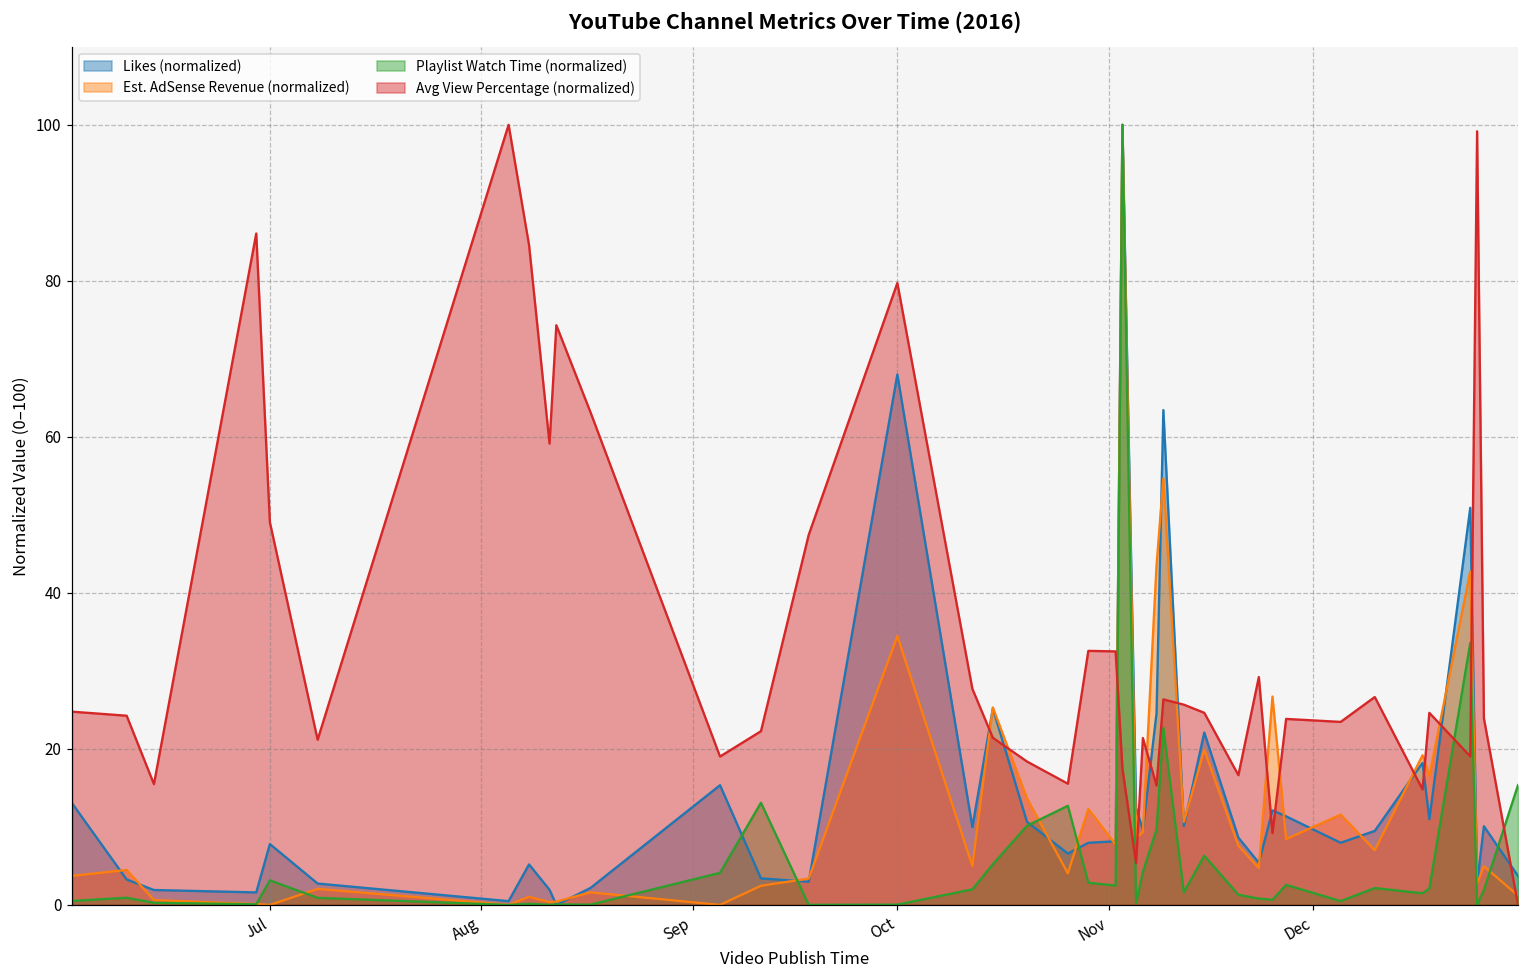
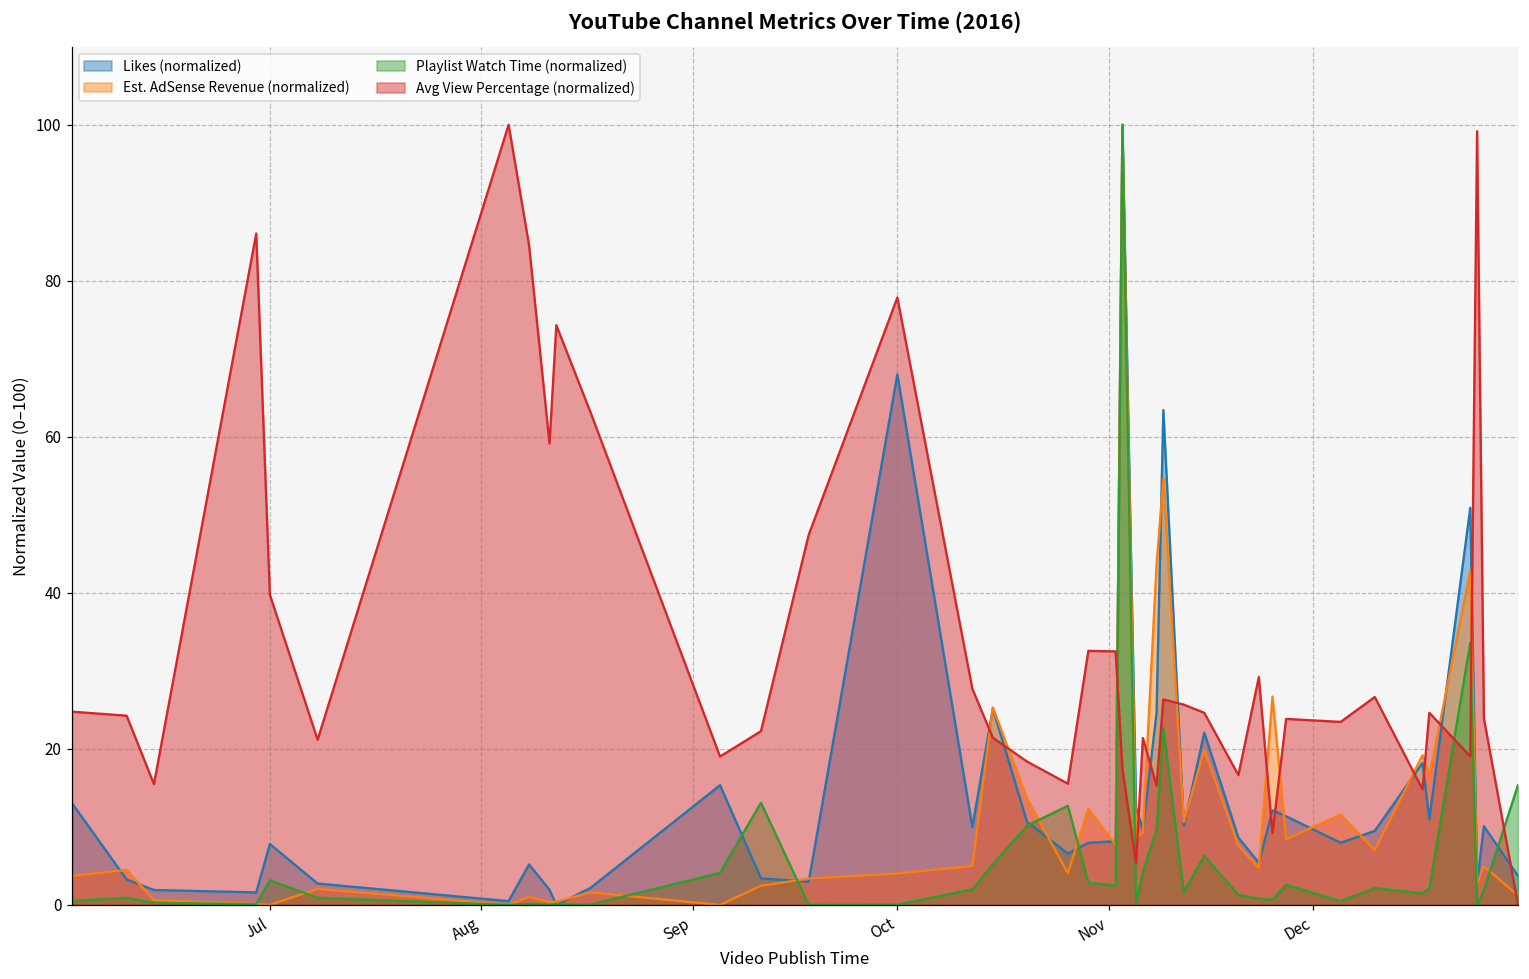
Avg View Percentage (normalized), Jul: 49 -> 40
Est. AdSense Revenue (normalized), Oct: 34 -> 4
Avg View Percentage (normalized), Oct: 80 -> 78
